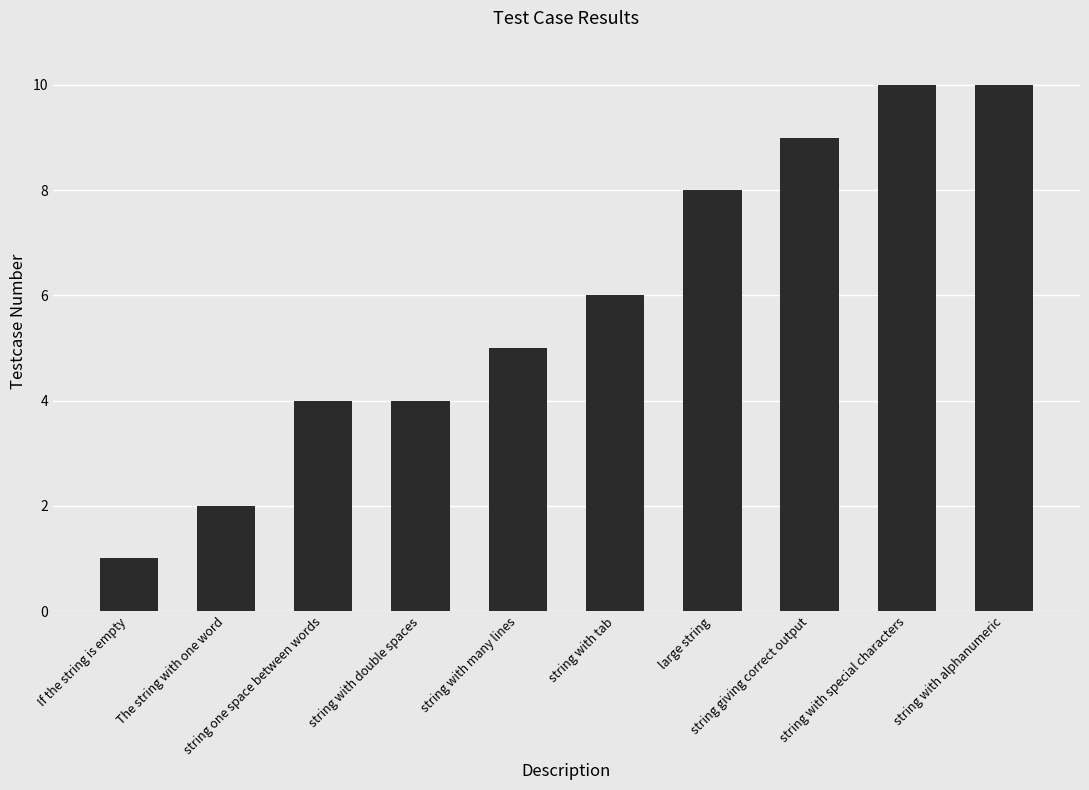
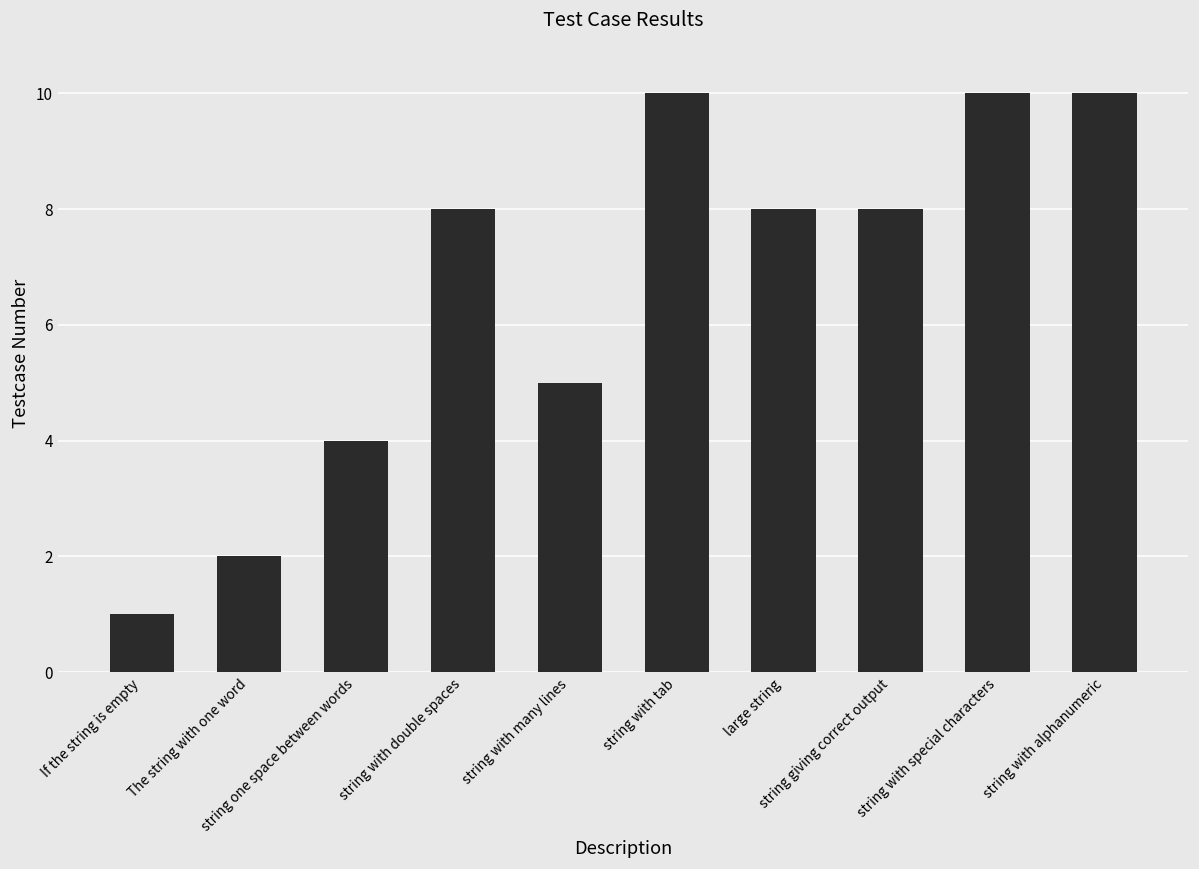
string with double spaces: 4 -> 8
string with tab: 6 -> 10
string giving correct output: 9 -> 8
